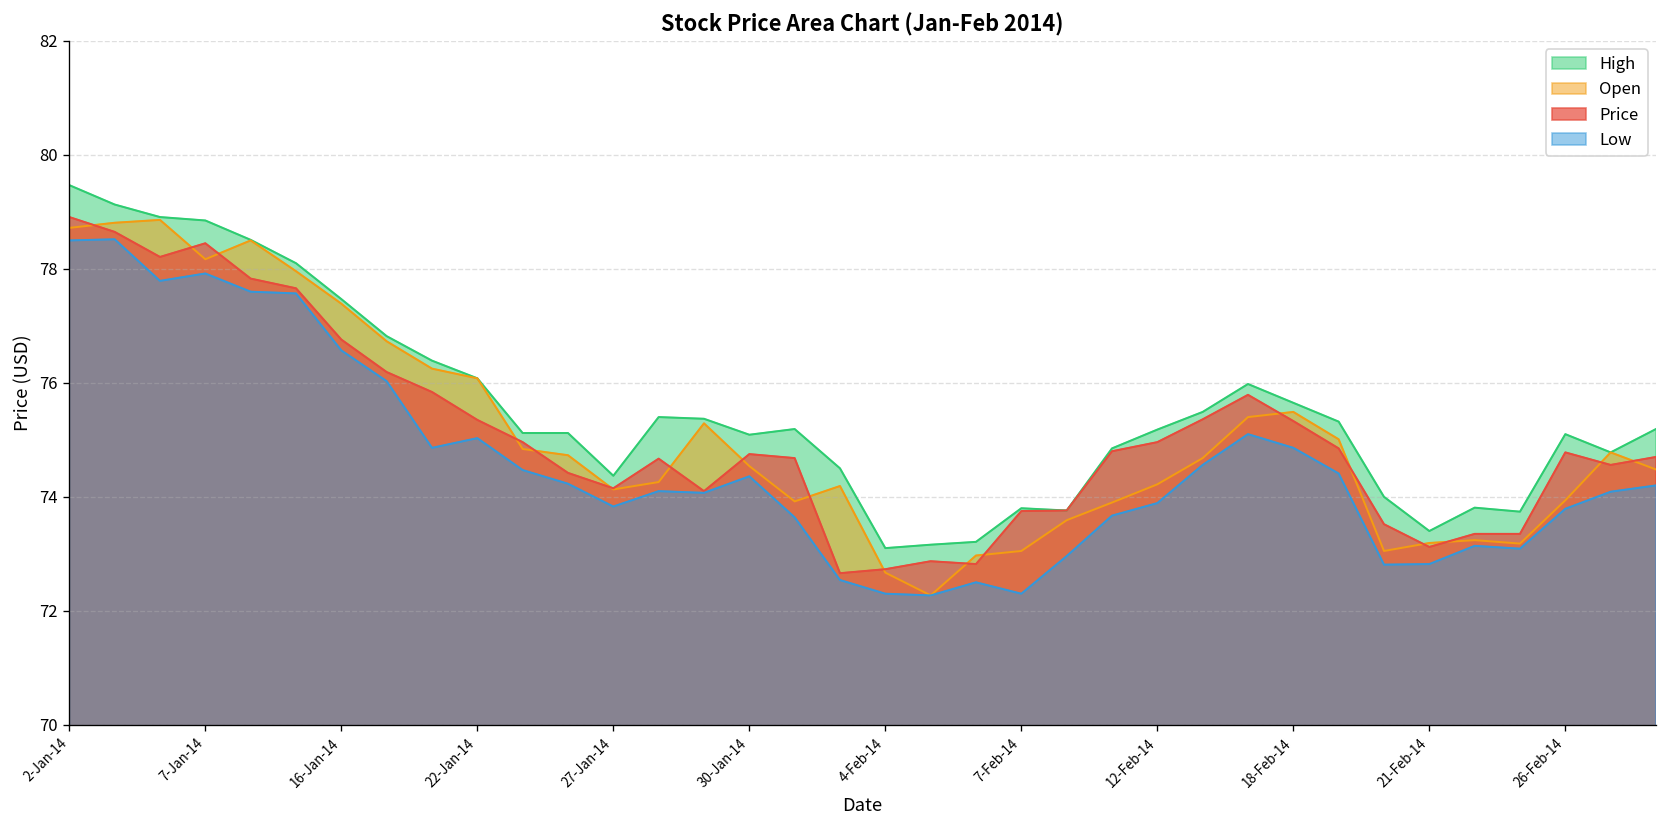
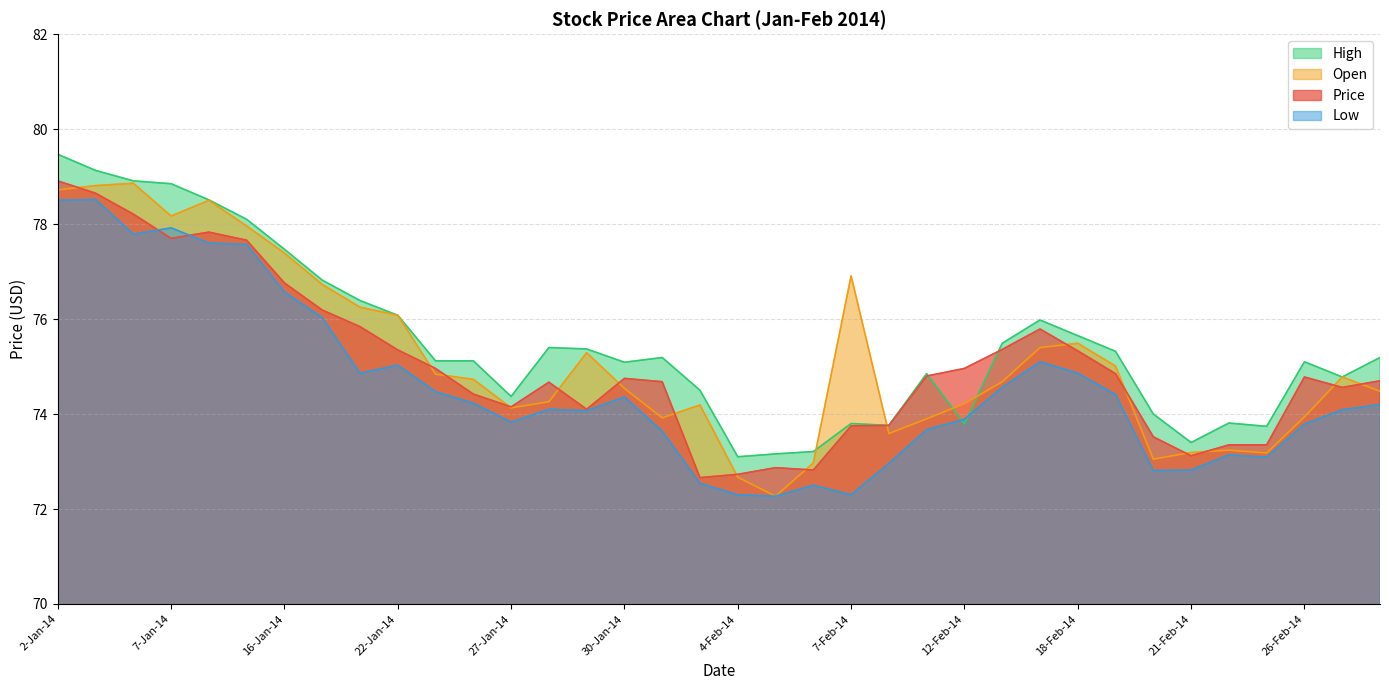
Price, 7-Jan-14: 78.5 -> 77.7
Open, 7-Feb-14: 73.1 -> 76.9
High, 12-Feb-14: 75.2 -> 73.8
